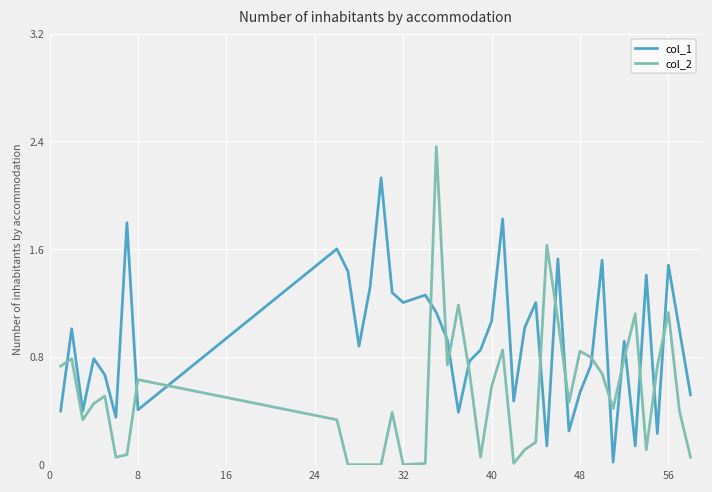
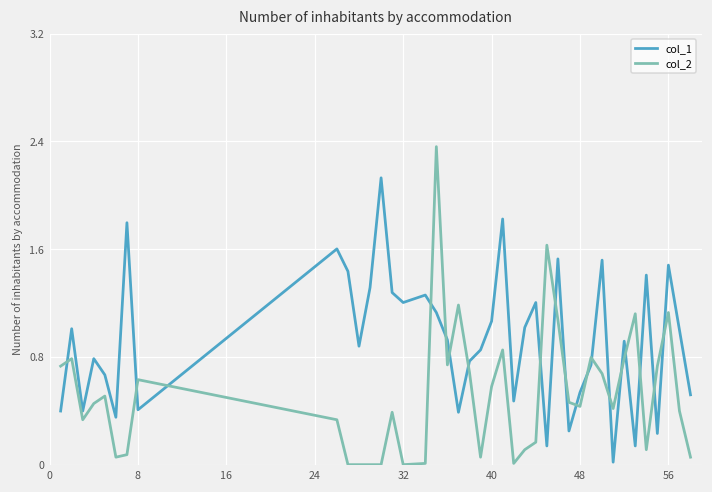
col_2, 48: 0.84 -> 0.43
